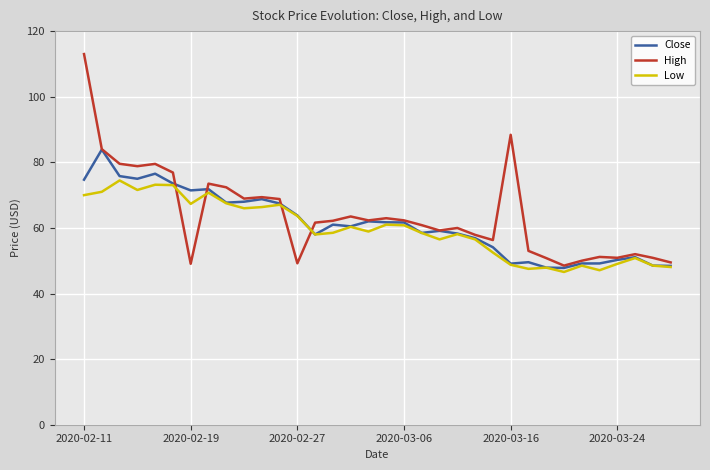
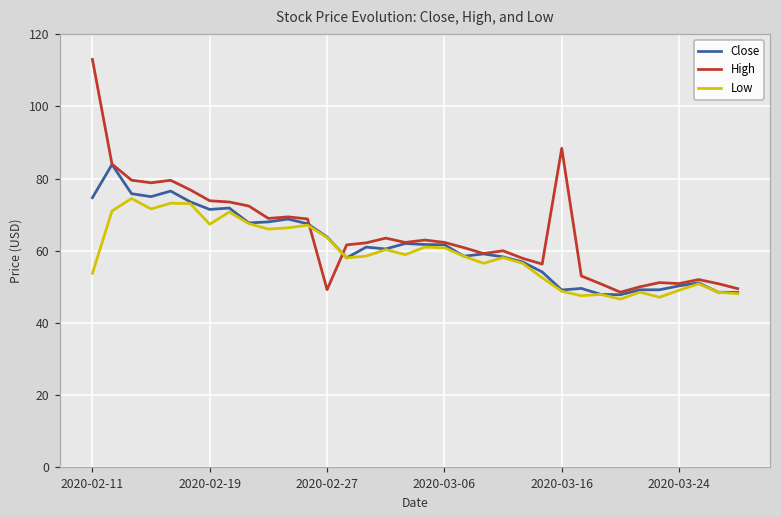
Low, 2020-02-11: 70 -> 54
High, 2020-02-19: 49 -> 74
